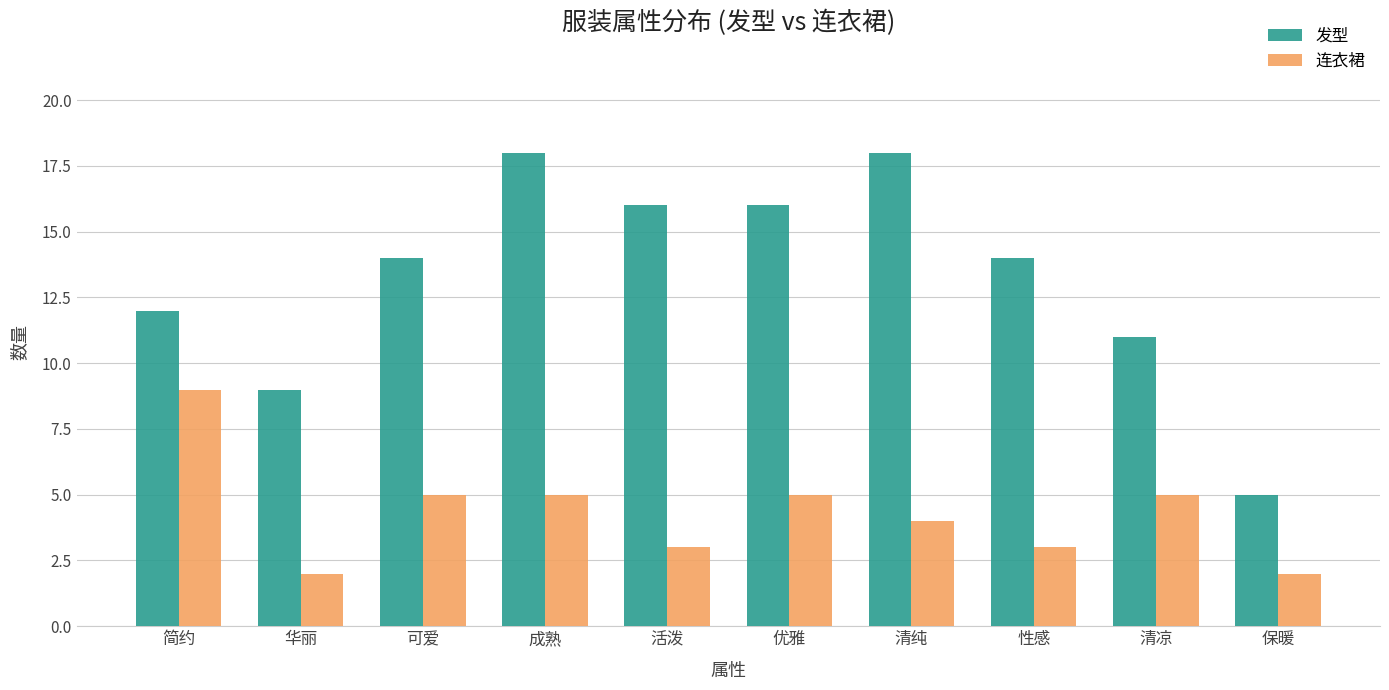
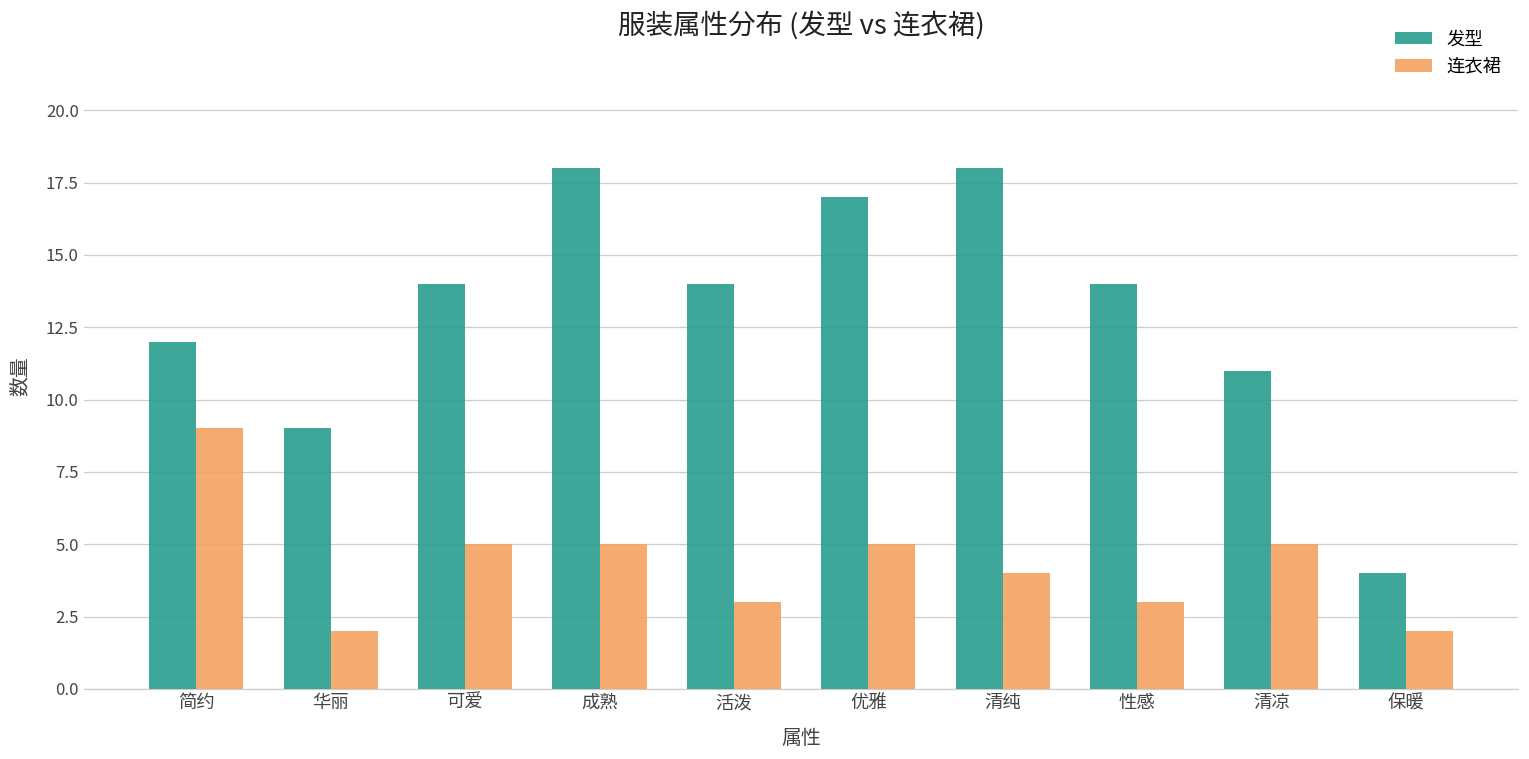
发型, 活泼: 16 -> 14
发型, 优雅: 16 -> 17
发型, 保暖: 5 -> 4
